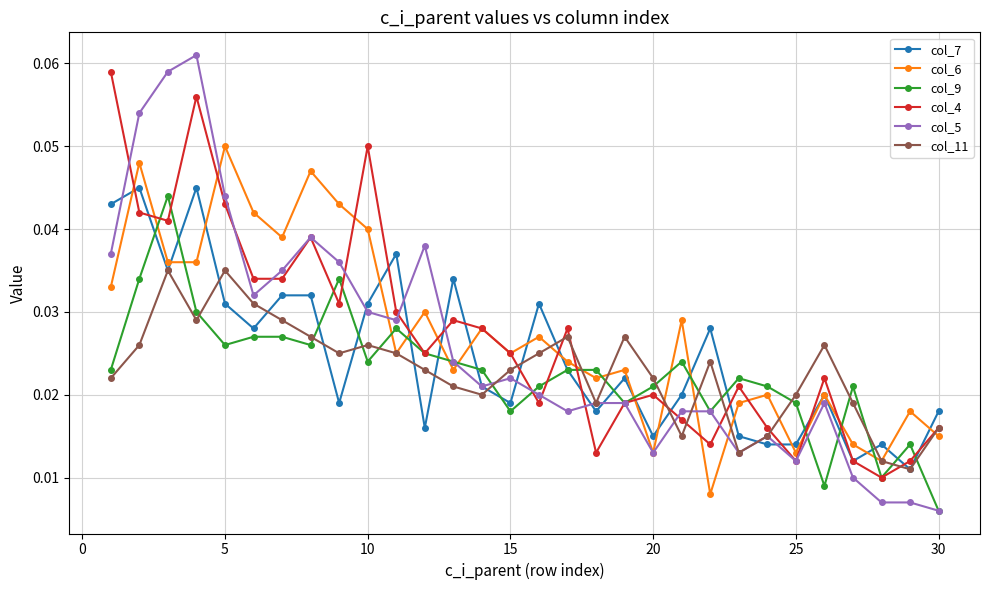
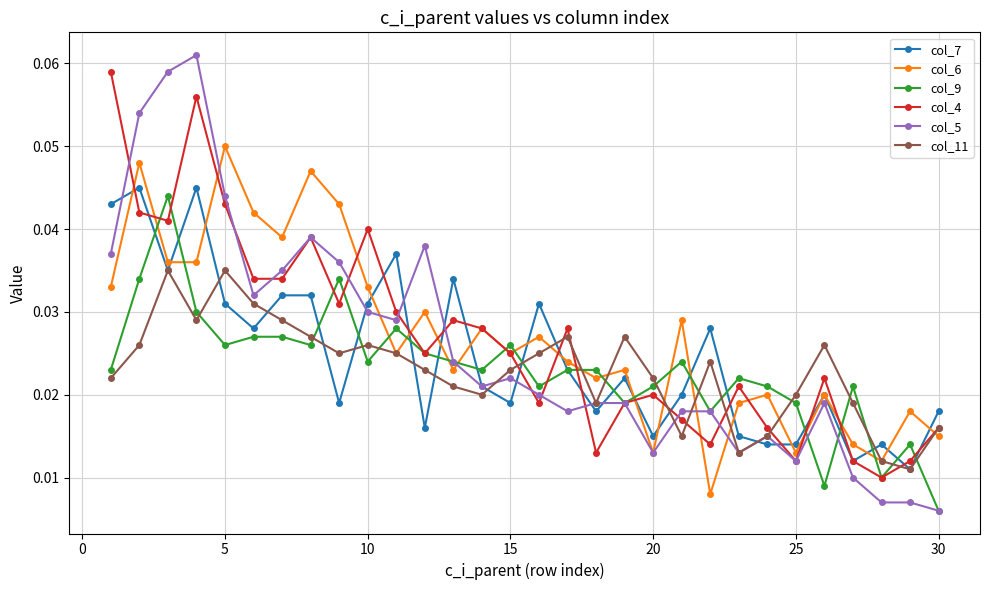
col_6, 10: 0.040 -> 0.033
col_4, 10: 0.05 -> 0.04
col_9, 15: 0.018 -> 0.026
